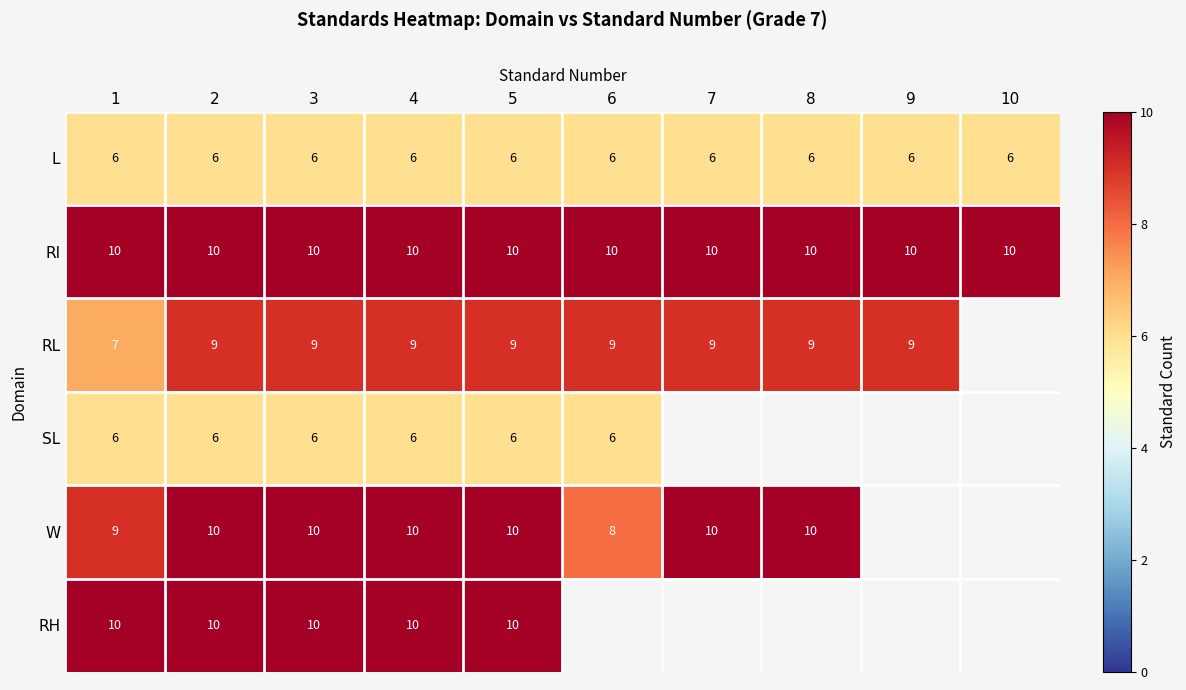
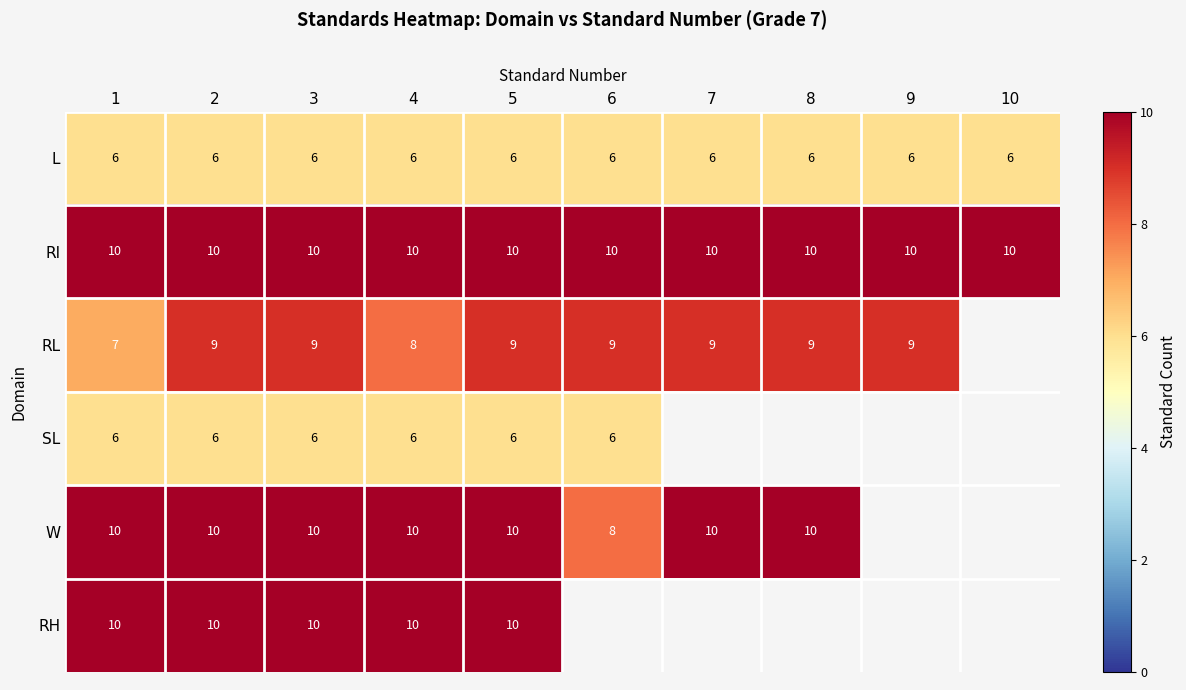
RL, 4: 9 -> 8
W, 1: 9 -> 10
